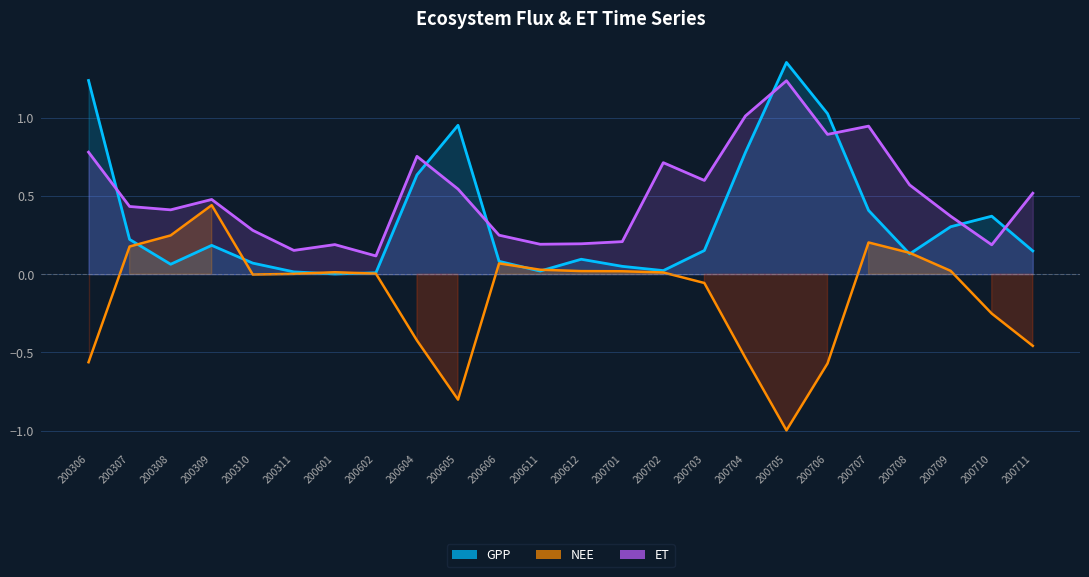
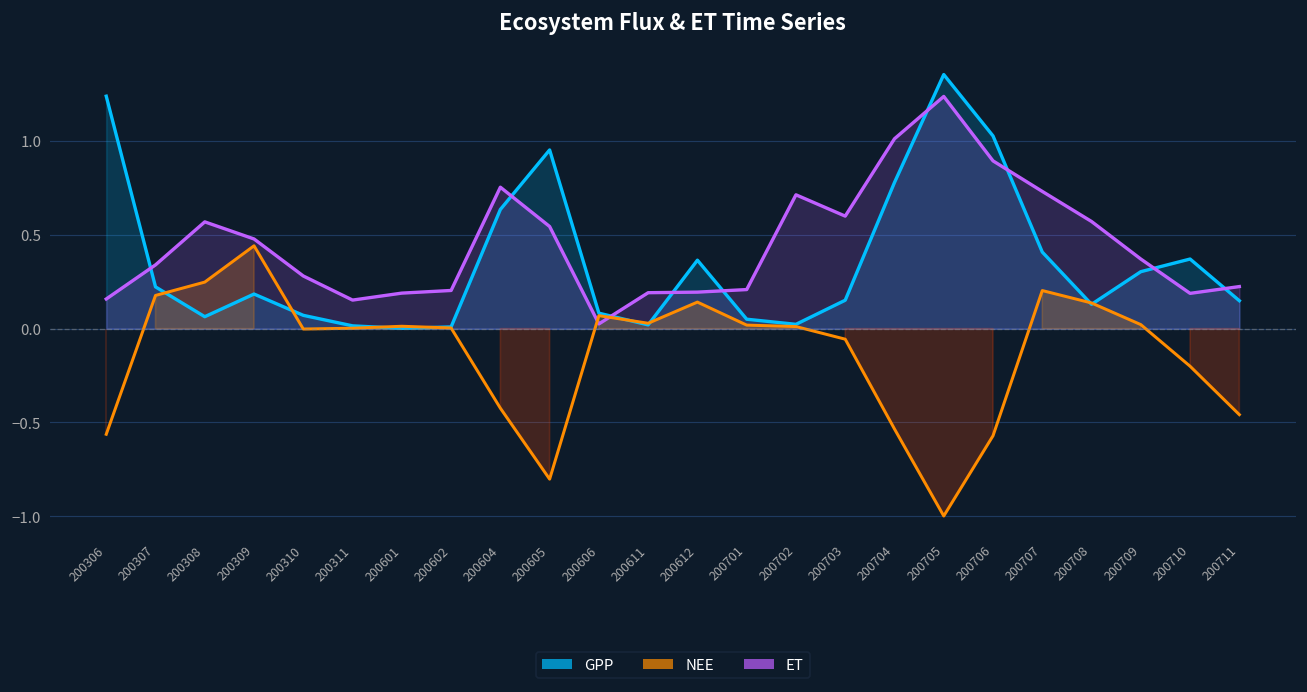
ET, 200306: 0.78 -> 0.16
ET, 200307: 0.43 -> 0.34
ET, 200308: 0.41 -> 0.57
ET, 200602: 0.12 -> 0.20
ET, 200606: 0.25 -> 0.03
GPP, 200612: 0.10 -> 0.37
NEE, 200612: 0.02 -> 0.14
ET, 200707: 0.95 -> 0.73
NEE, 200710: -0.25 -> -0.20
ET, 200711: 0.52 -> 0.22
